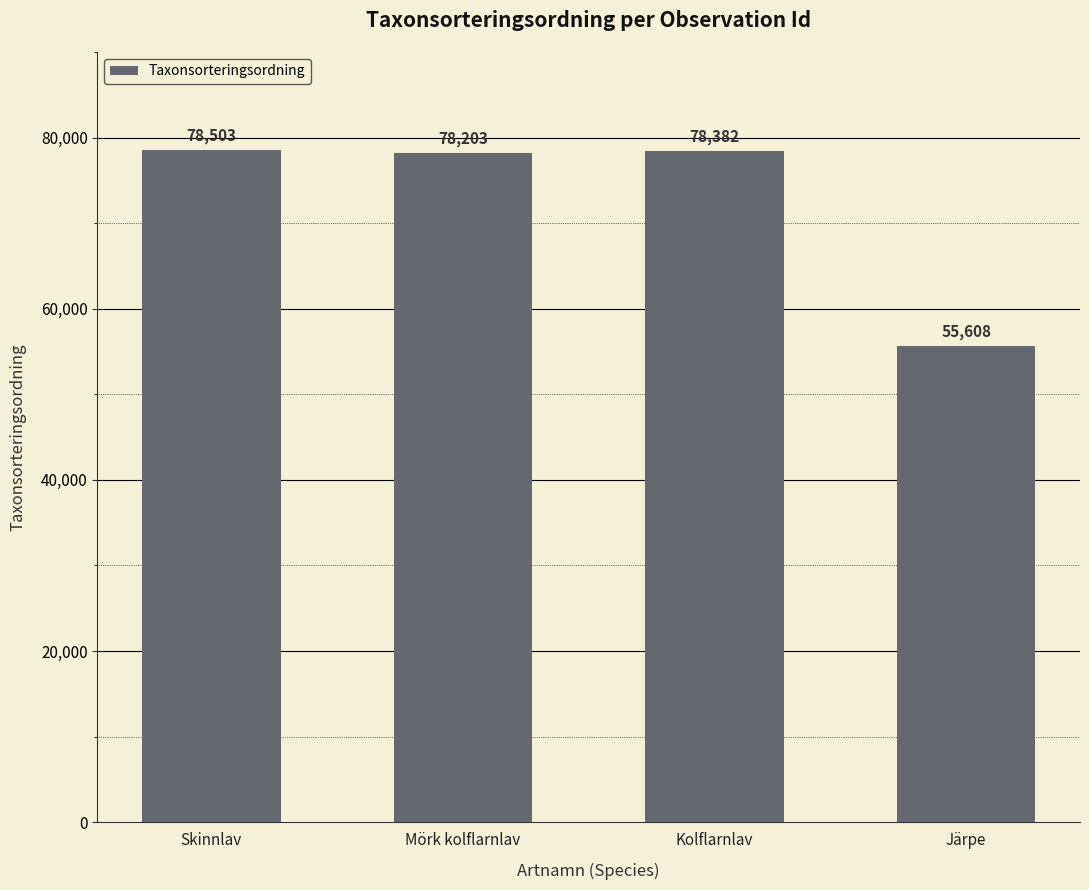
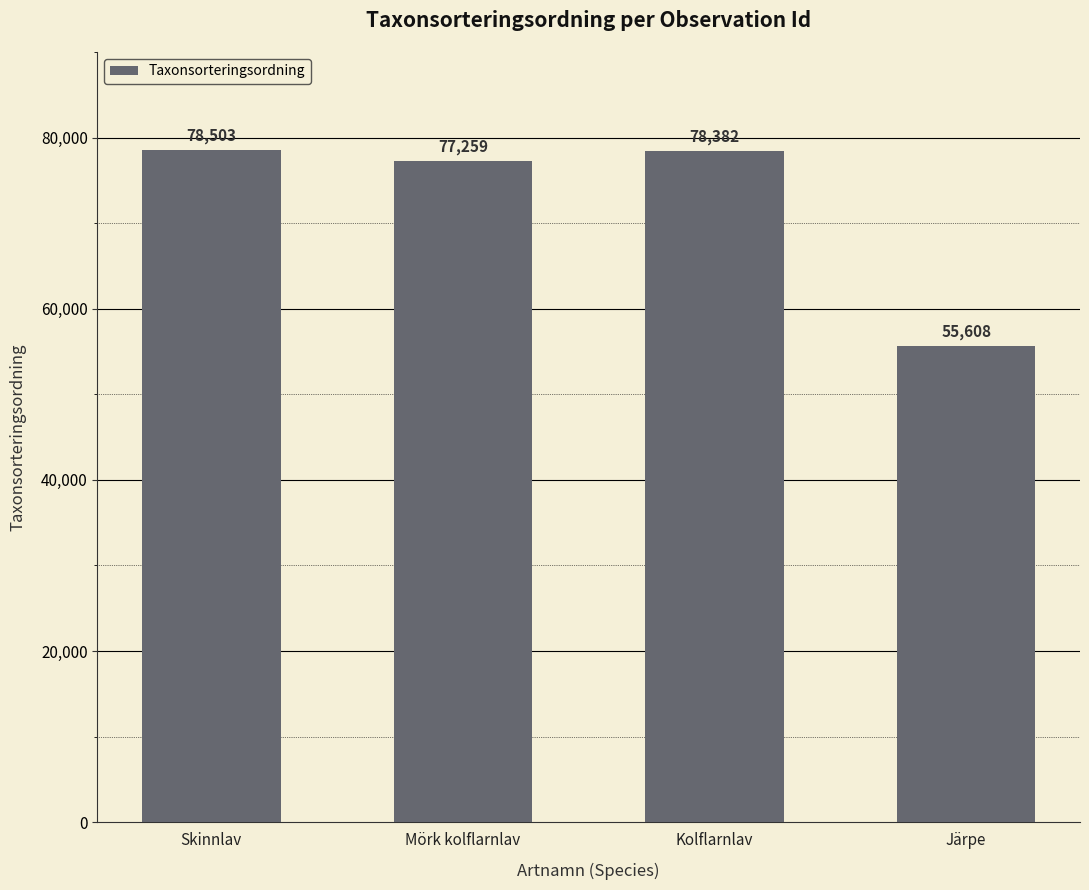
Mörk kolflarnlav: 78,203 -> 77,259
